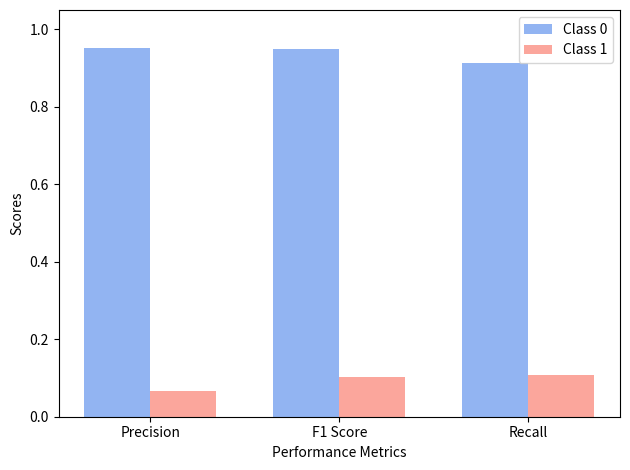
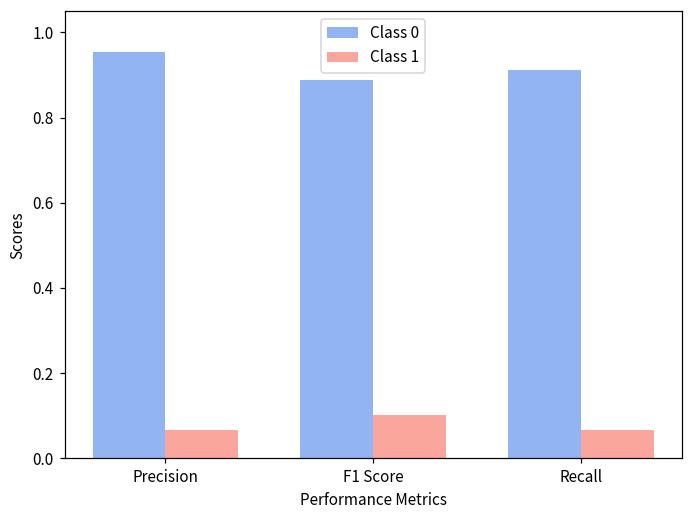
Class 0, F1 Score: 0.95 -> 0.89
Class 1, Recall: 0.11 -> 0.07
